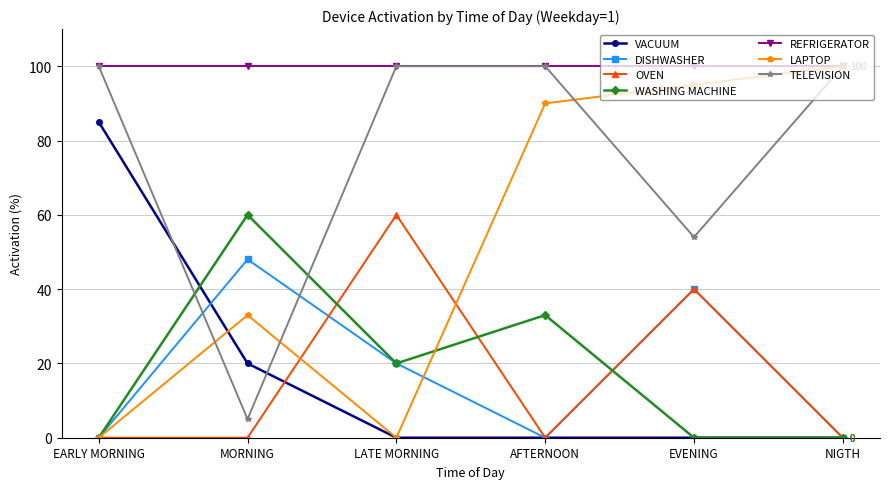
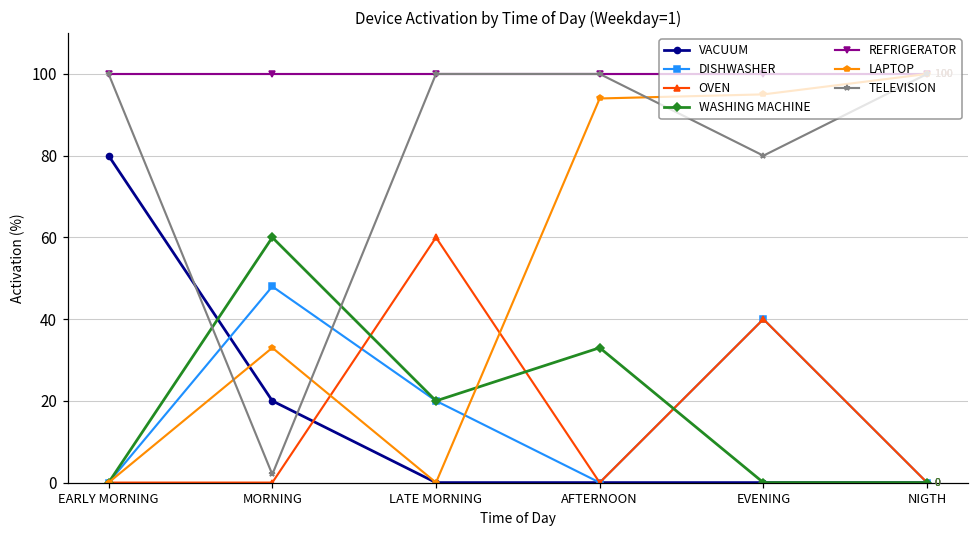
VACUUM, EARLY MORNING: 85 -> 80
TELEVISION, MORNING: 5 -> 2
LAPTOP, AFTERNOON: 90 -> 94
TELEVISION, EVENING: 54 -> 80
